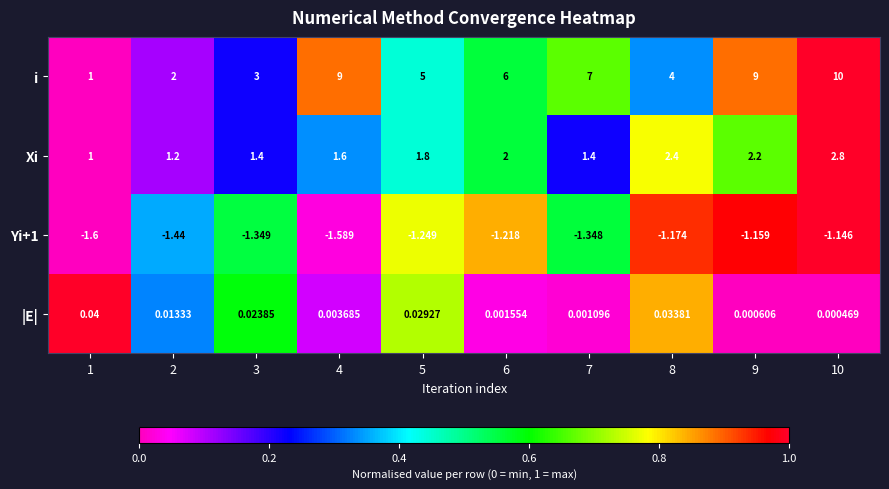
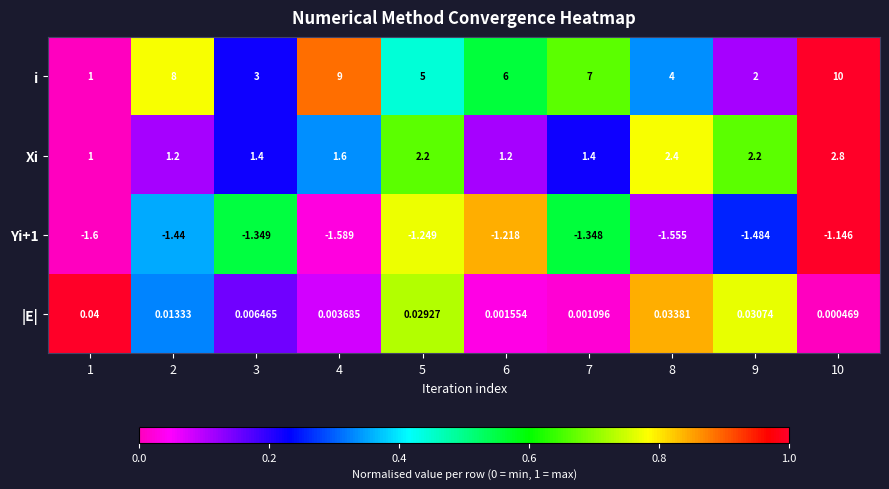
i, 2: 2 -> 8
i, 9: 9 -> 2
Xi, 5: 1.8 -> 2.2
Xi, 6: 2 -> 1.2
Yi+1, 8: -1.174 -> -1.555
Yi+1, 9: -1.159 -> -1.484
|E|, 3: 0.02385 -> 0.006465
|E|, 9: 0.000606 -> 0.03074
